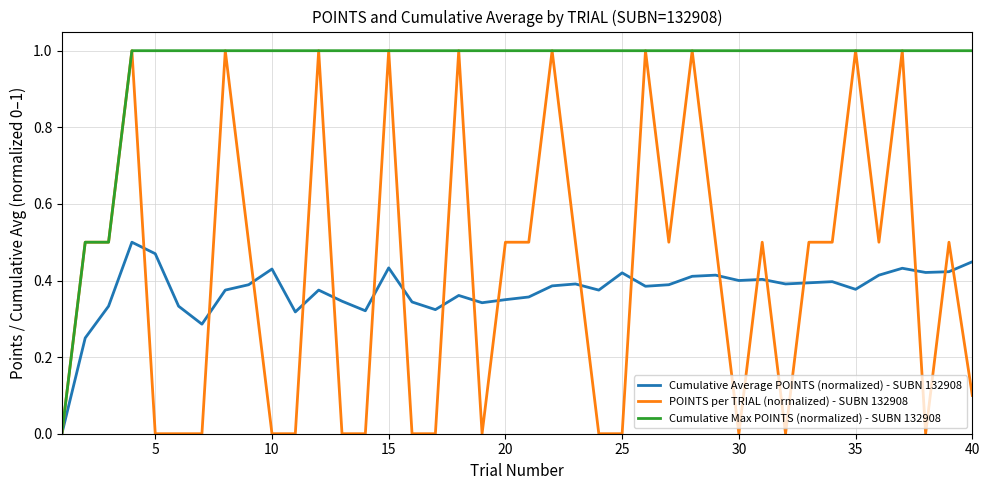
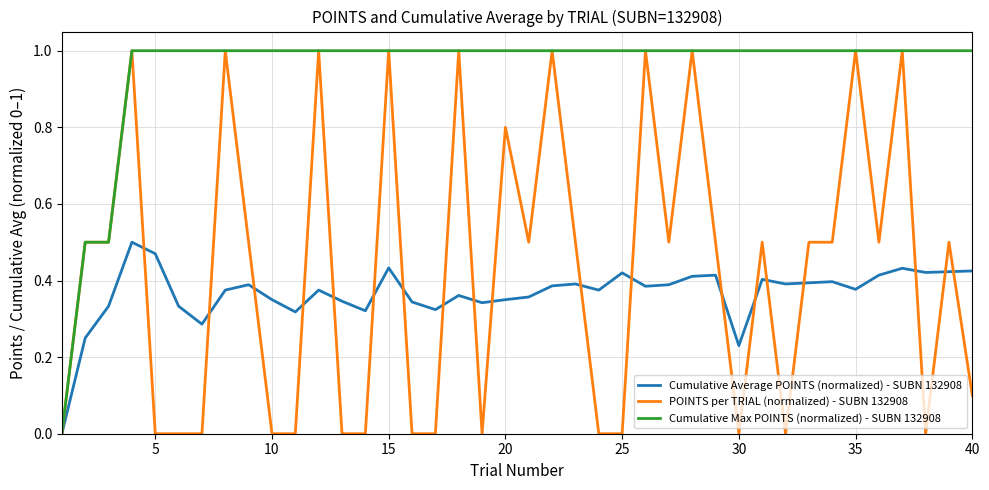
Cumulative Average POINTS (normalized) - SUBN 132908, 10: 0.43 -> 0.35
POINTS per TRIAL (normalized) - SUBN 132908, 20: 0.50 -> 0.80
Cumulative Average POINTS (normalized) - SUBN 132908, 30: 0.40 -> 0.23
Cumulative Average POINTS (normalized) - SUBN 132908, 40: 0.45 -> 0.43
